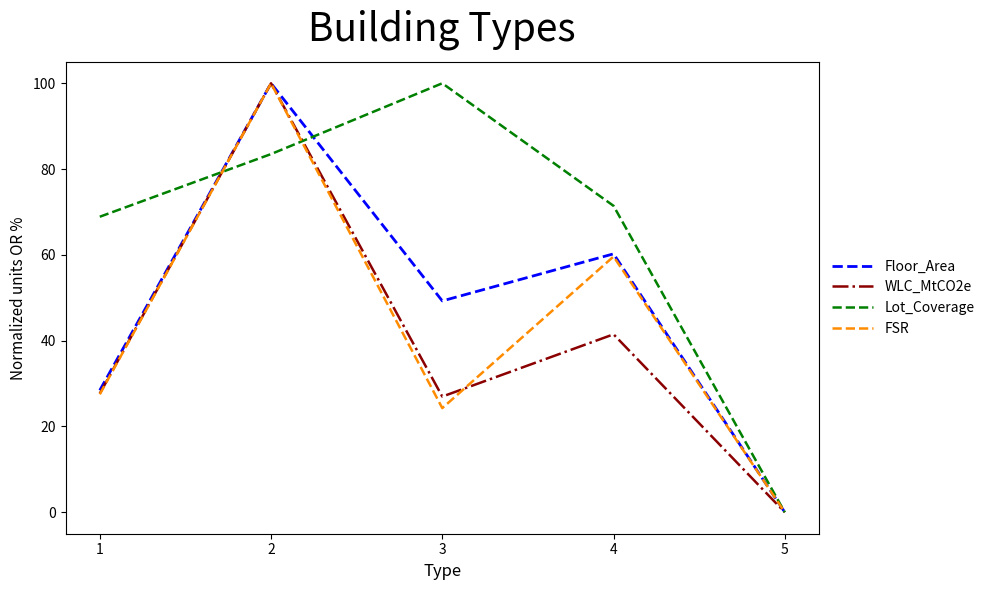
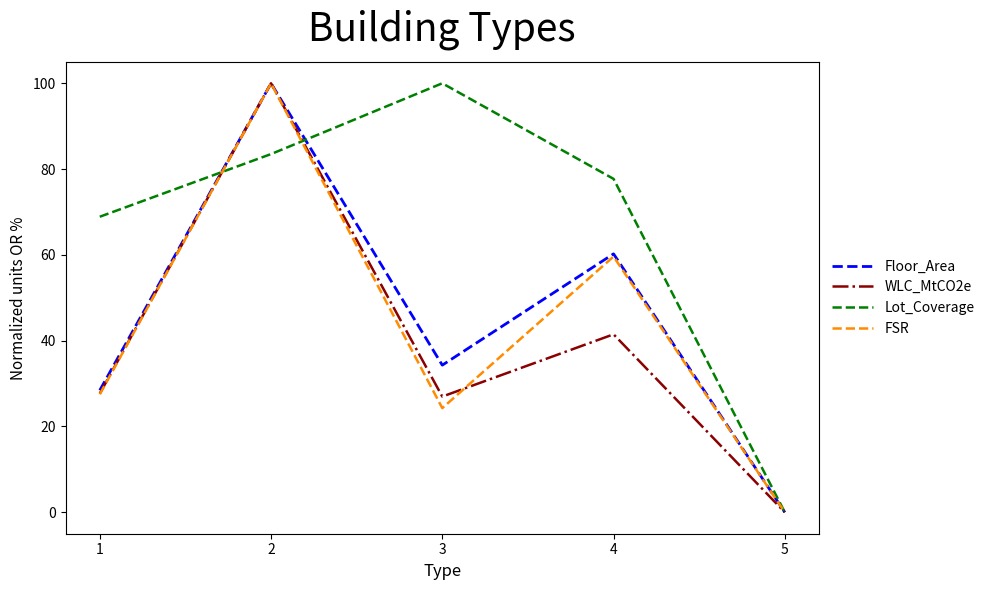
Floor_Area, 3: 49 -> 34
Lot_Coverage, 4: 71 -> 78
